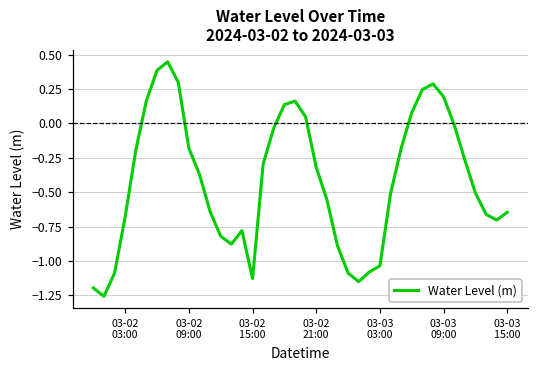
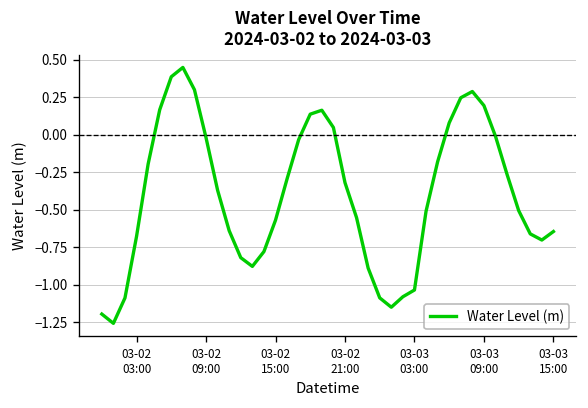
03-02 09:00: -0.18 -> -0.02
03-02 15:00: -1.13 -> -0.57
